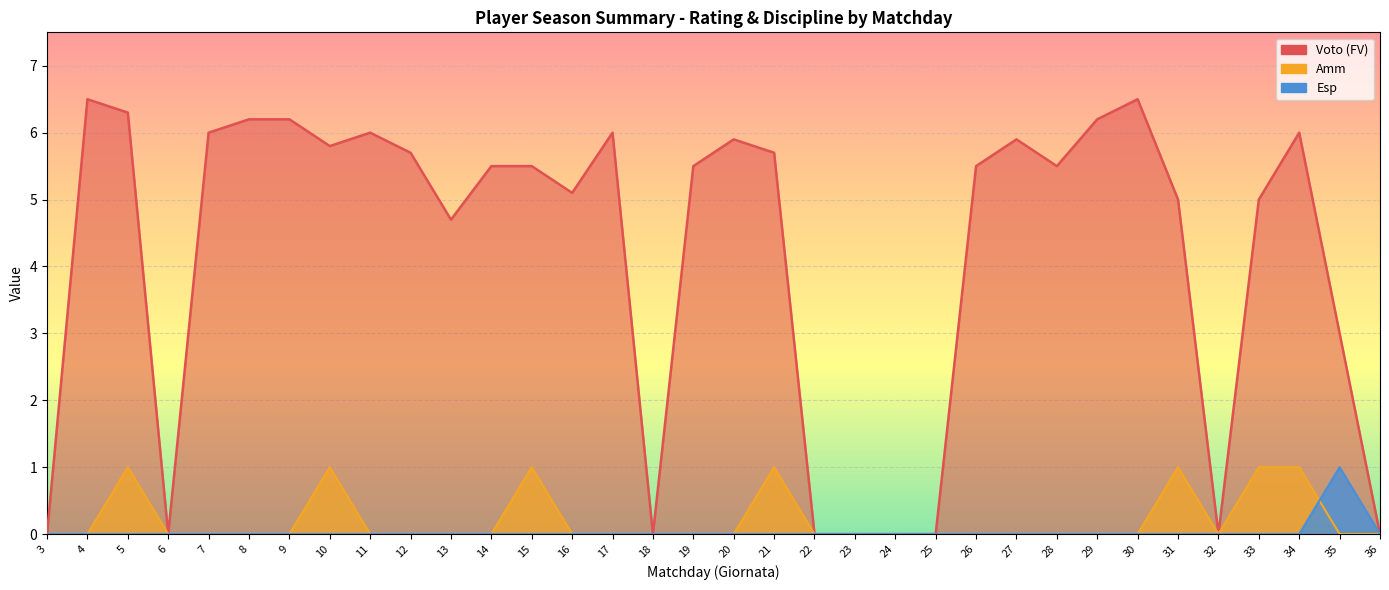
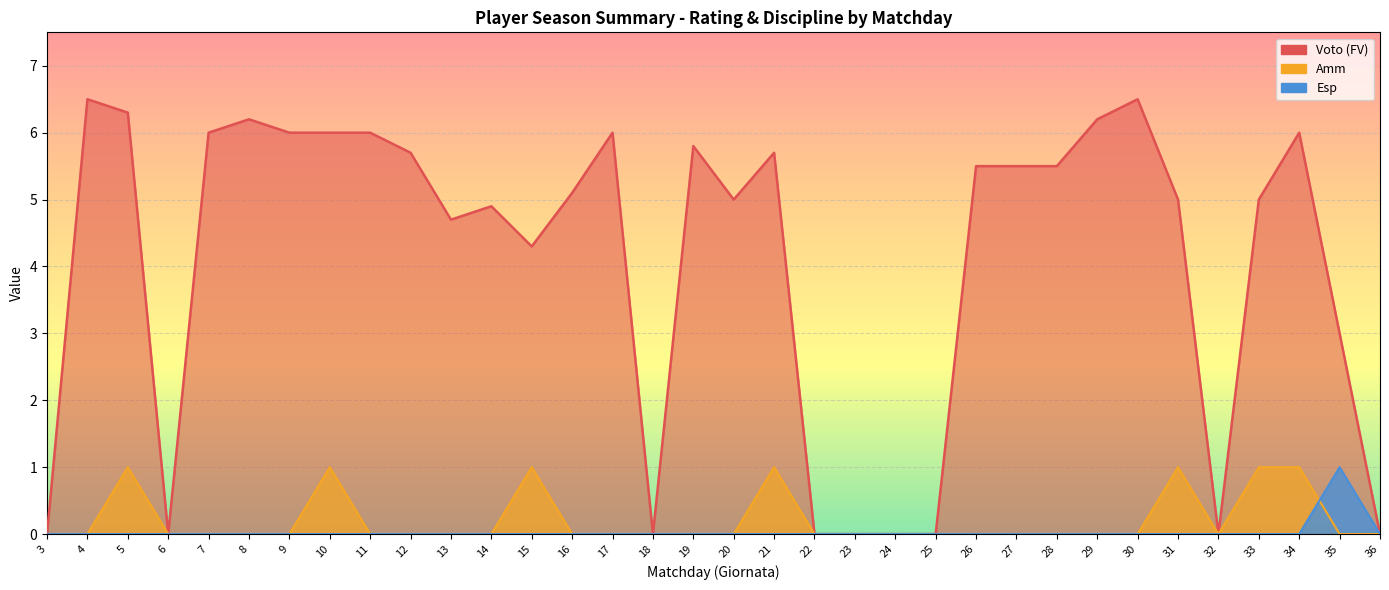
Voto (FV), 9: 6.2 -> 6.0
Voto (FV), 10: 5.8 -> 6.0
Voto (FV), 14: 5.5 -> 4.9
Voto (FV), 15: 5.5 -> 4.3
Voto (FV), 19: 5.5 -> 5.8
Voto (FV), 20: 5.9 -> 5.0
Voto (FV), 27: 5.9 -> 5.5
